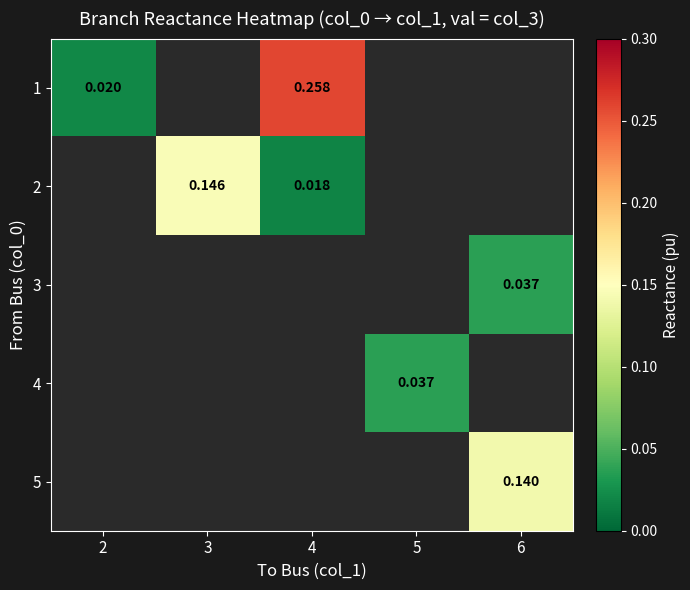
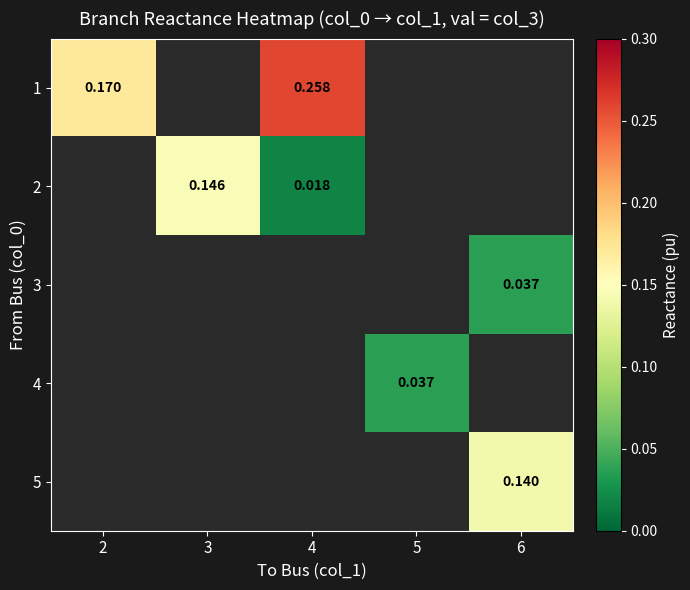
1, 2: 0.020 -> 0.170
